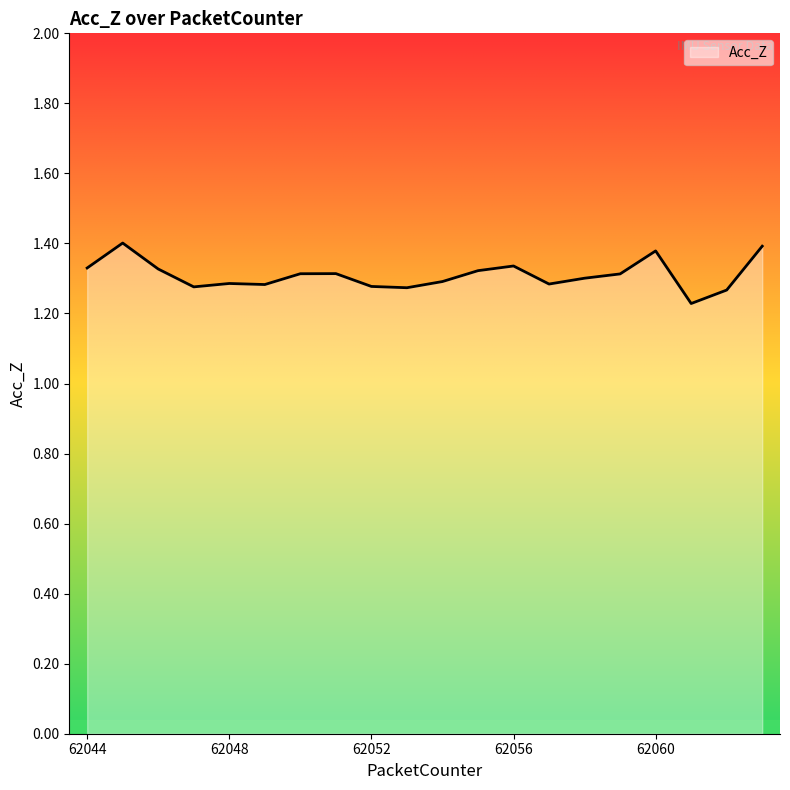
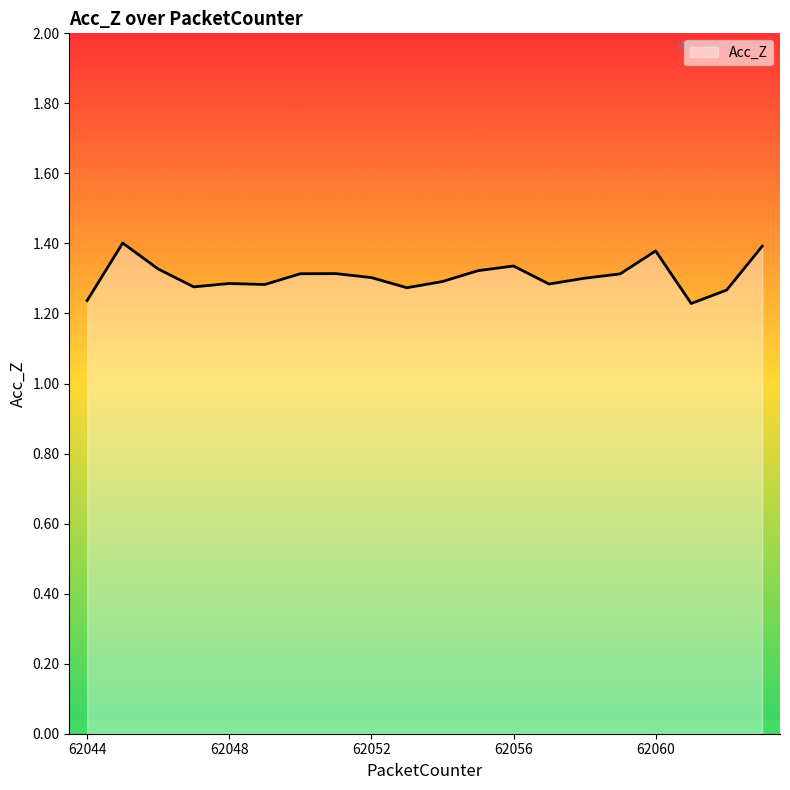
62044: 1.33 -> 1.24
62052: 1.28 -> 1.30
